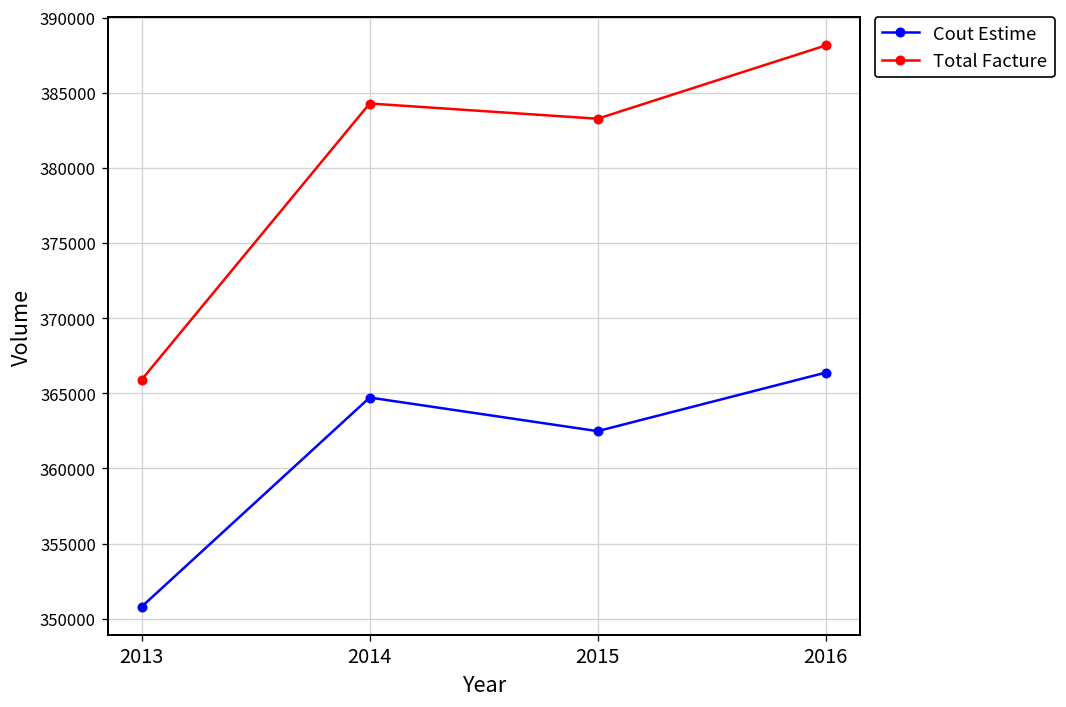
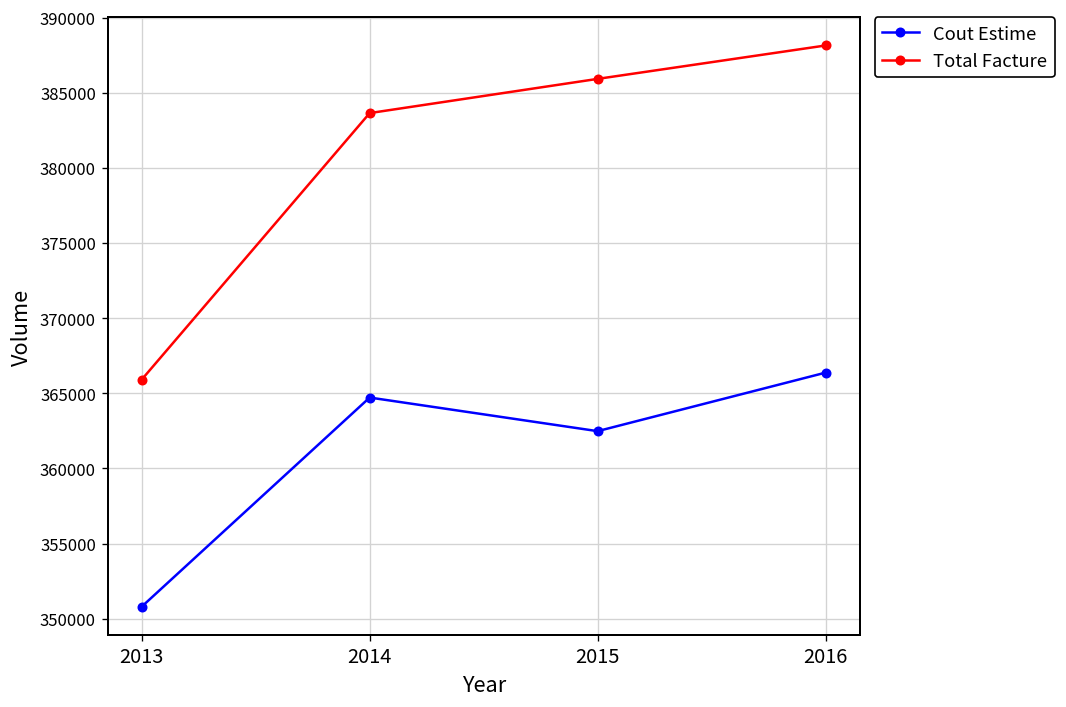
Total Facture, 2014: 384300 -> 383600
Total Facture, 2015: 383300 -> 385900
